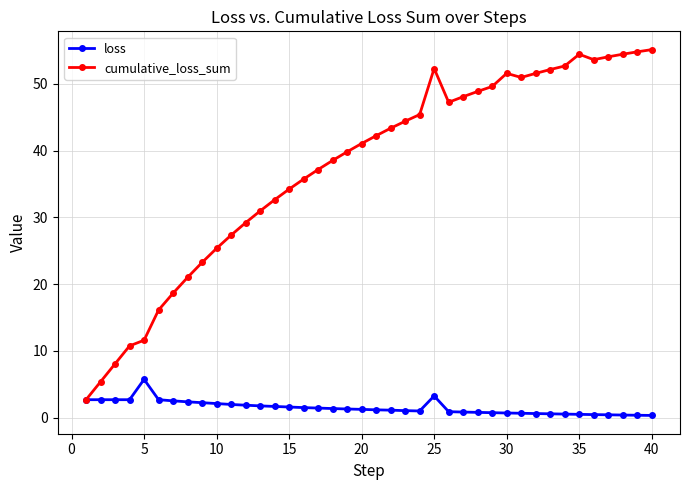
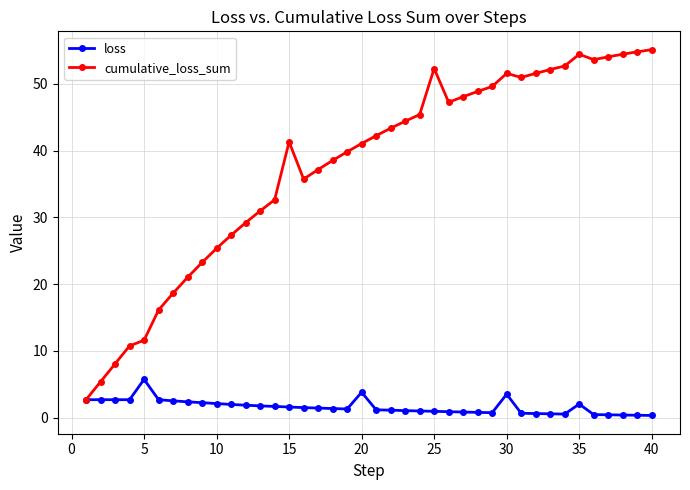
cumulative_loss_sum, 15: 34 -> 41
loss, 20: 1 -> 4
loss, 25: 3 -> 1
loss, 30: 1 -> 4
loss, 35: 0 -> 2
